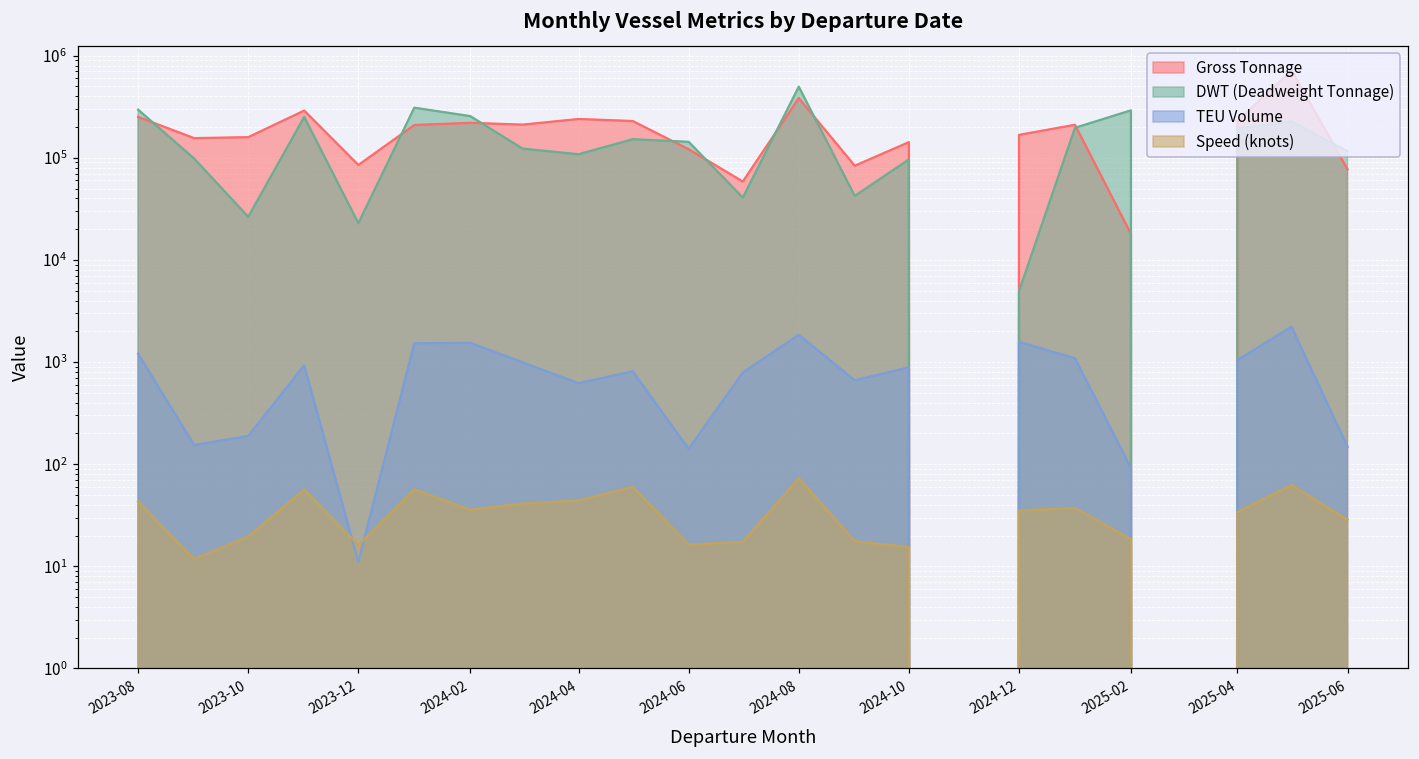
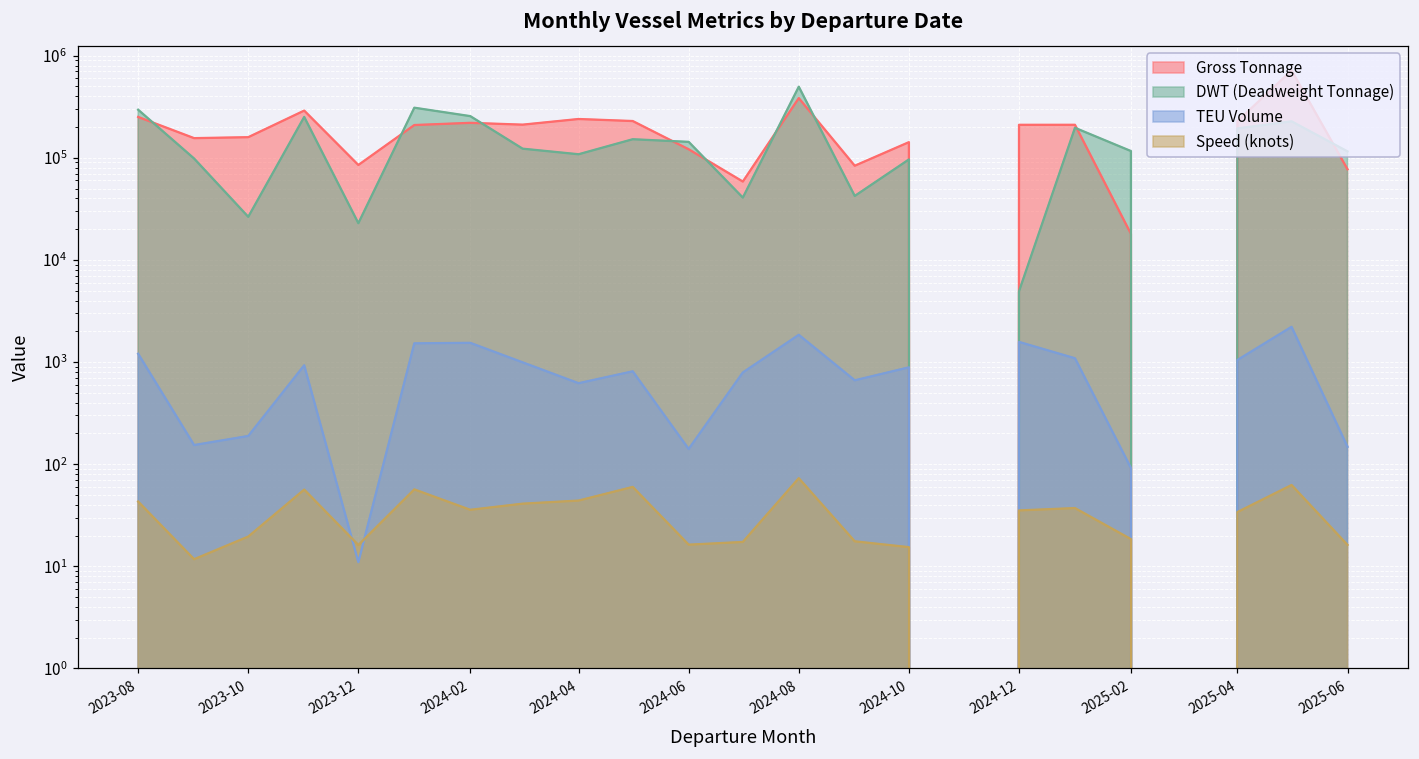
Gross Tonnage, 2024-12: 170000 -> 210000
DWT (Deadweight Tonnage), 2025-02: 290000 -> 120000
Speed (knots), 2025-06: 29 -> 16
